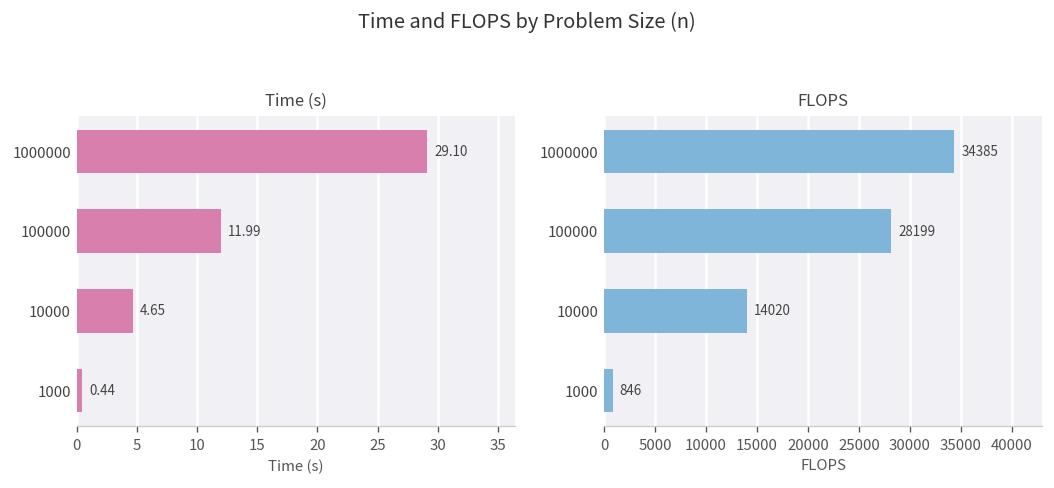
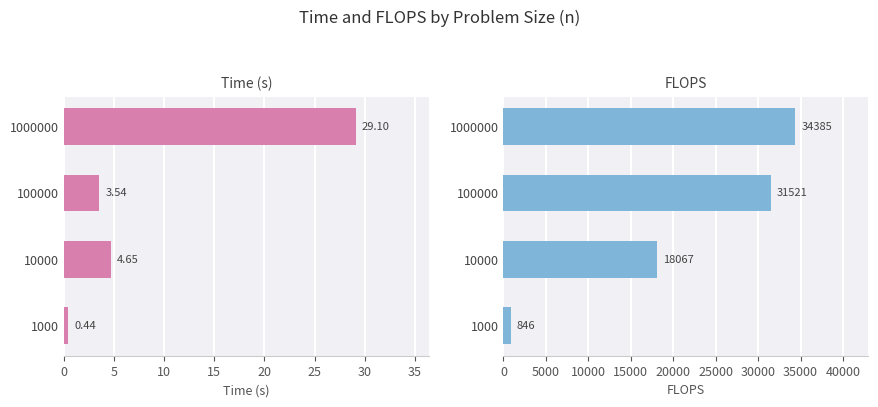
Time (s), 100000: 11.99 -> 3.54
FLOPS, 100000: 28199 -> 31521
FLOPS, 10000: 14020 -> 18067
